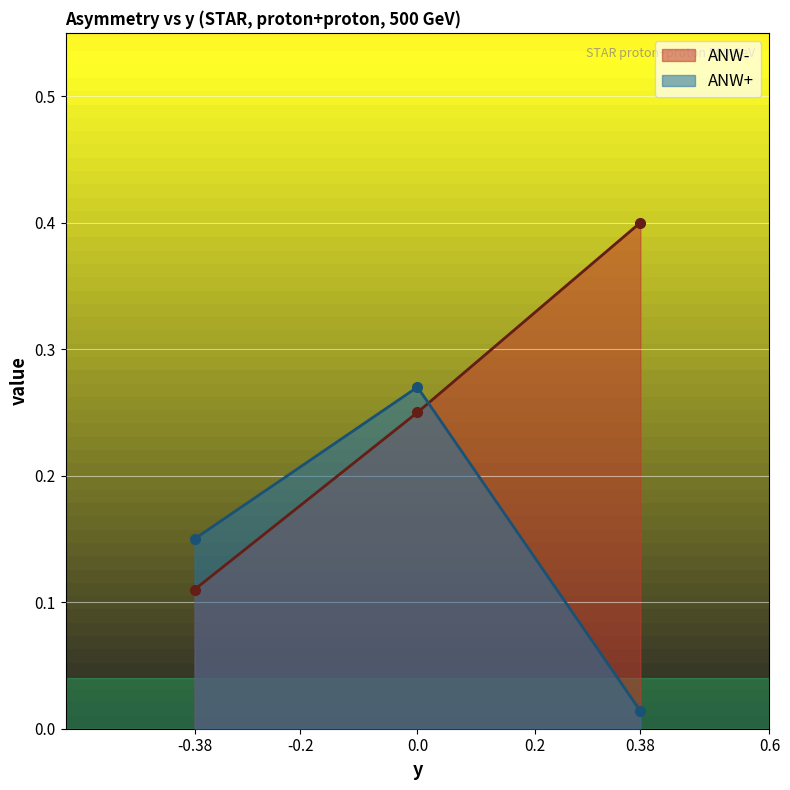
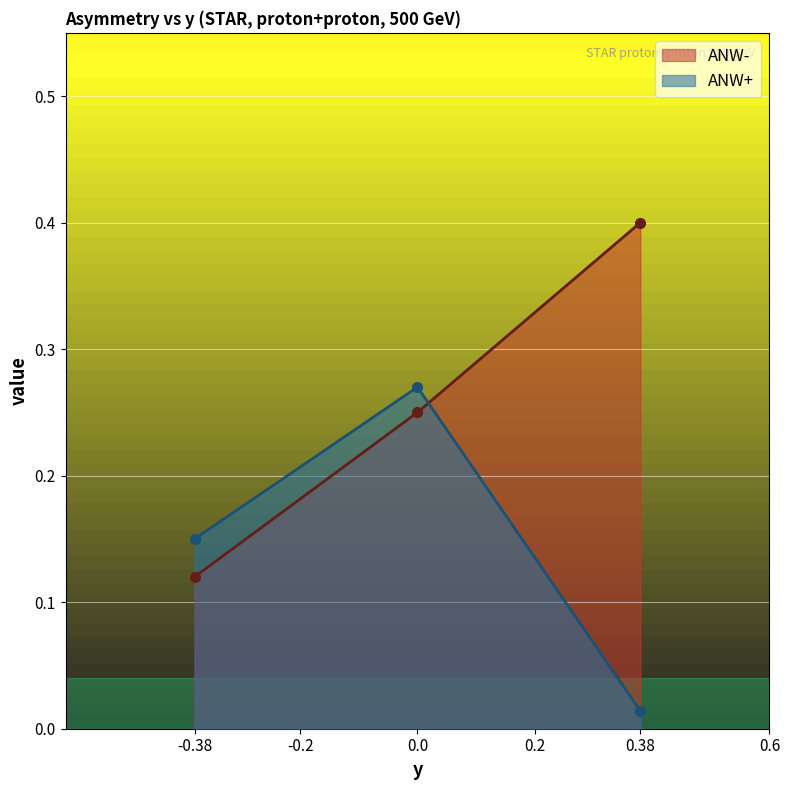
ANW-, -0.38: 0.11 -> 0.12
